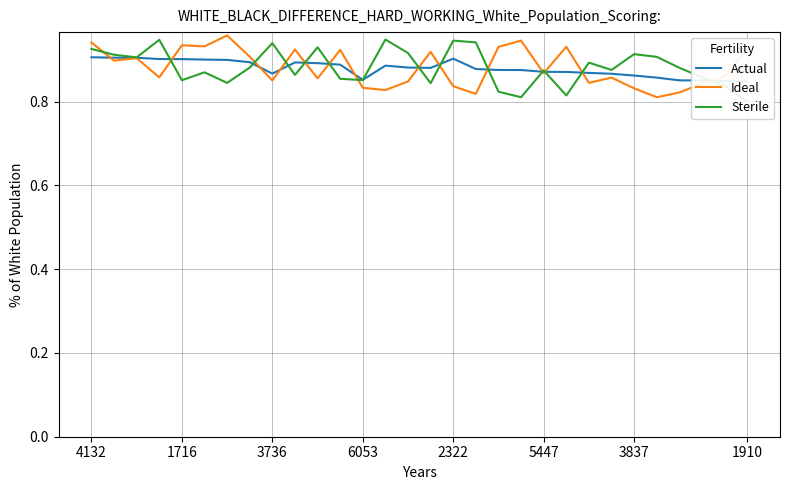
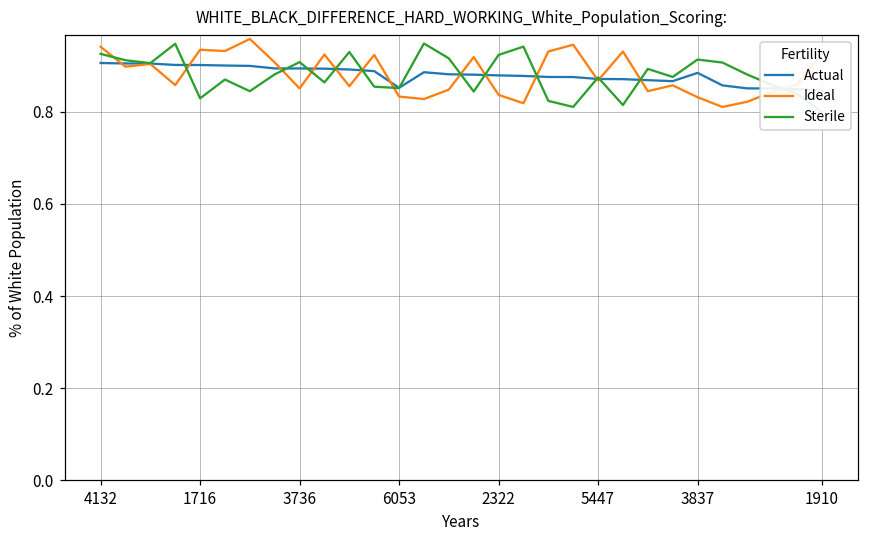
Sterile, 1716: 0.85 -> 0.83
Actual, 3736: 0.87 -> 0.89
Sterile, 3736: 0.94 -> 0.91
Actual, 2322: 0.90 -> 0.88
Sterile, 2322: 0.95 -> 0.92
Actual, 3837: 0.86 -> 0.88
